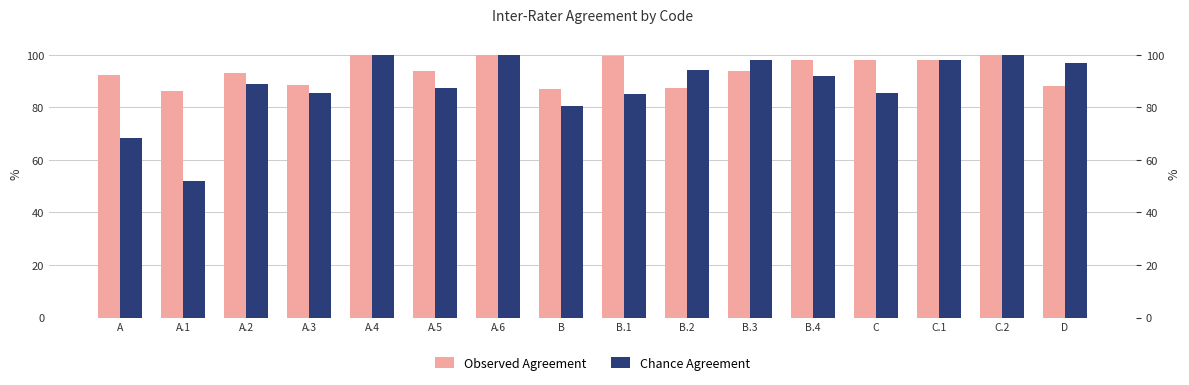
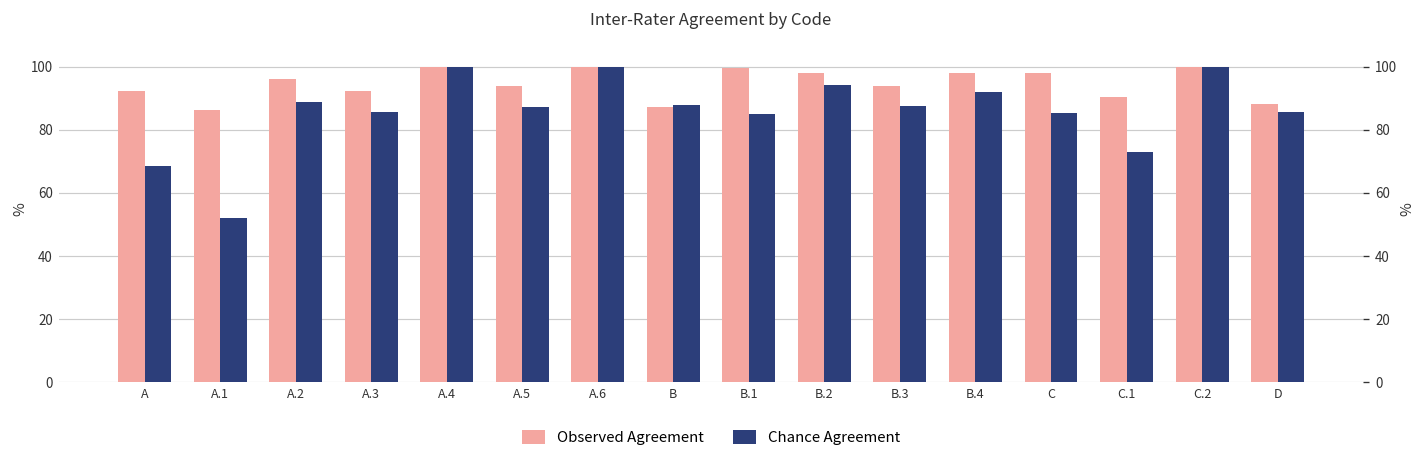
Observed Agreement, A.2: 93 -> 96
Observed Agreement, A.3: 89 -> 92
Chance Agreement, B: 81 -> 88
Observed Agreement, B.2: 87 -> 98
Chance Agreement, B.3: 98 -> 88
Observed Agreement, C.1: 98 -> 90
Chance Agreement, C.1: 98 -> 73
Chance Agreement, D: 97 -> 86
